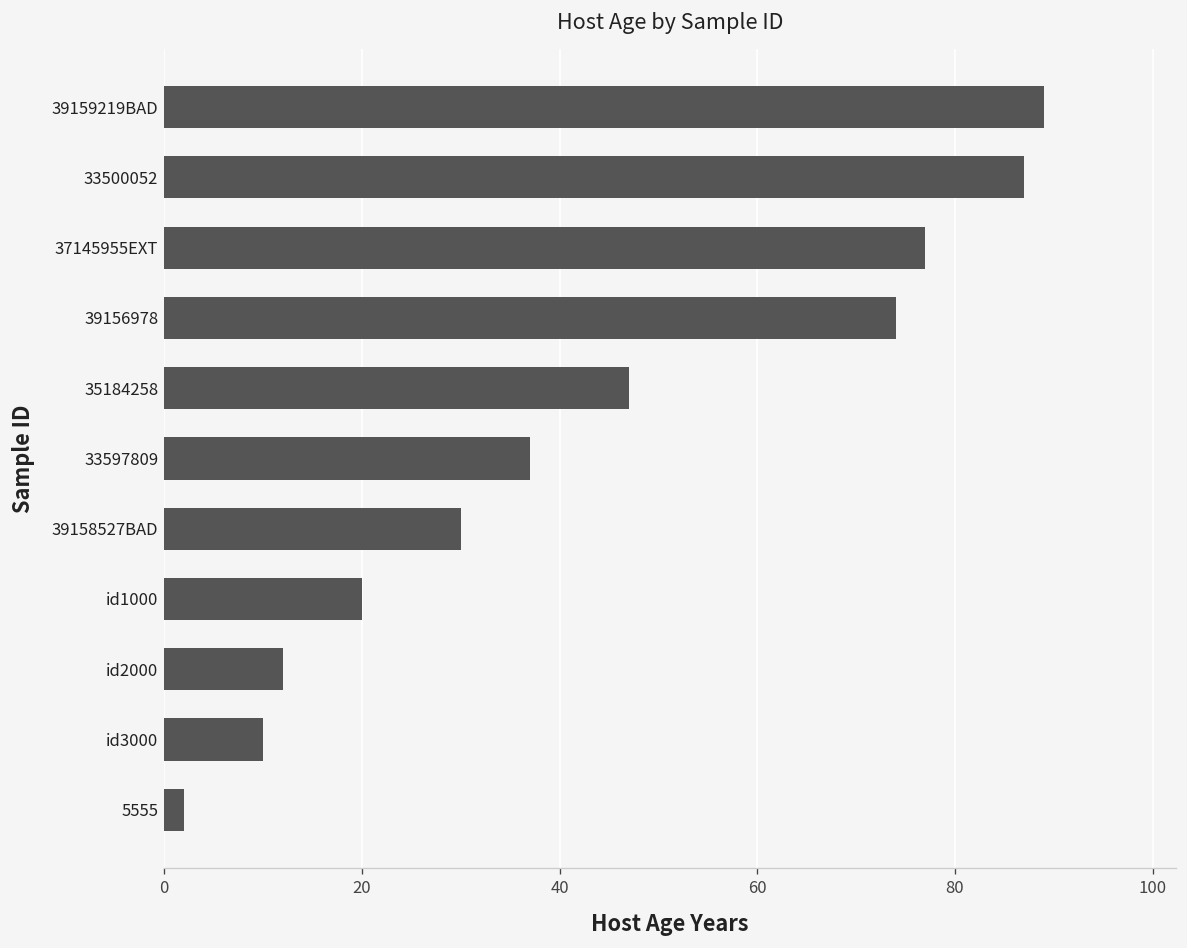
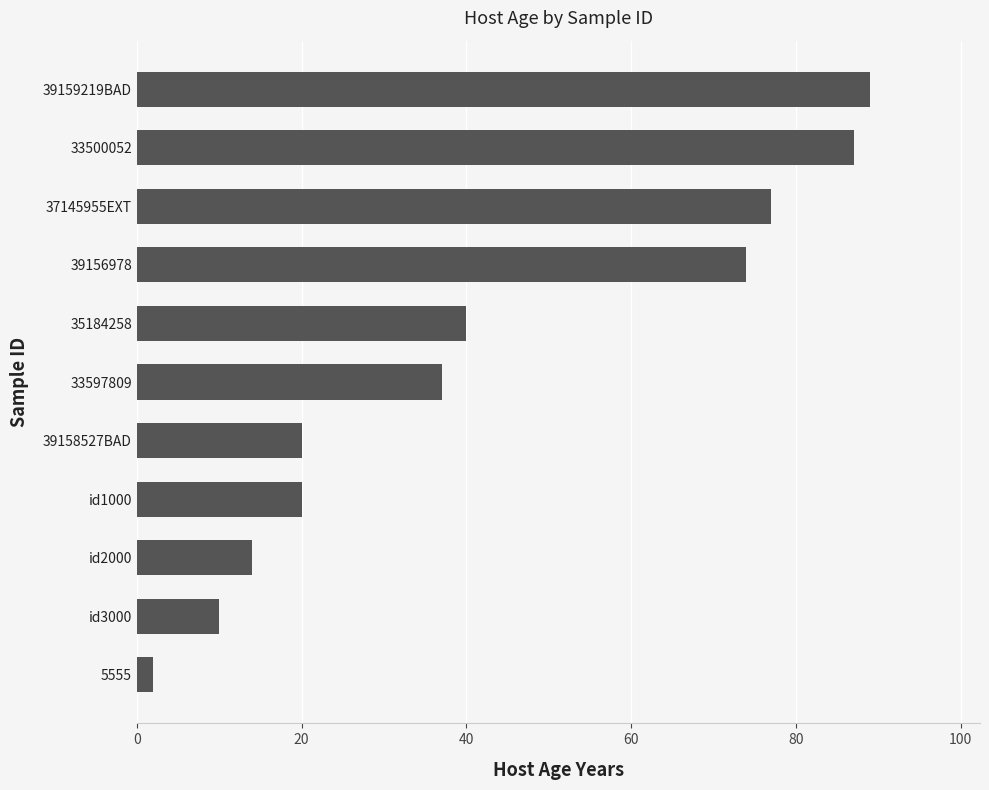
35184258: 47 -> 40
39158527BAD: 30 -> 20
id2000: 12 -> 14
